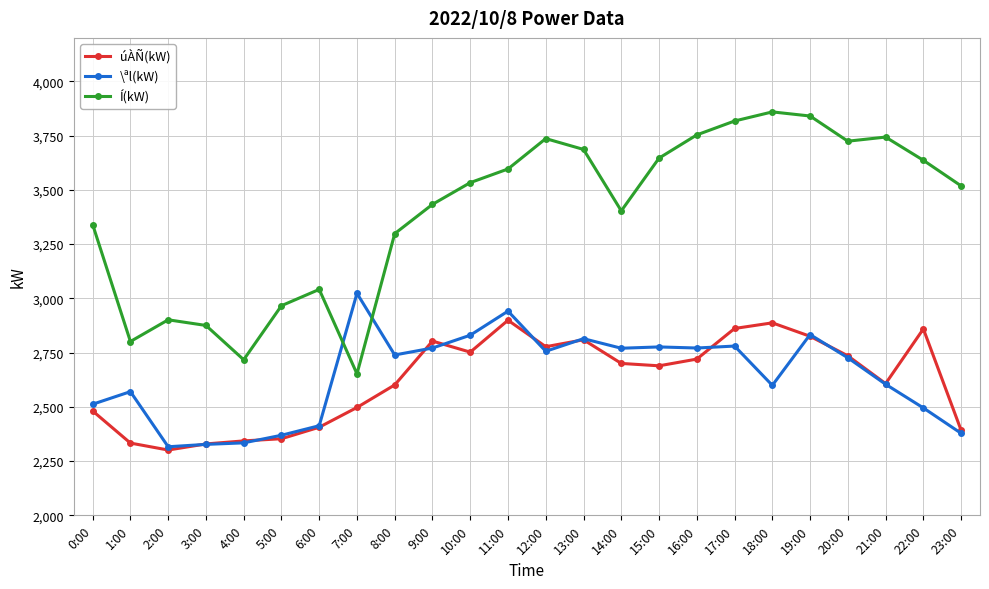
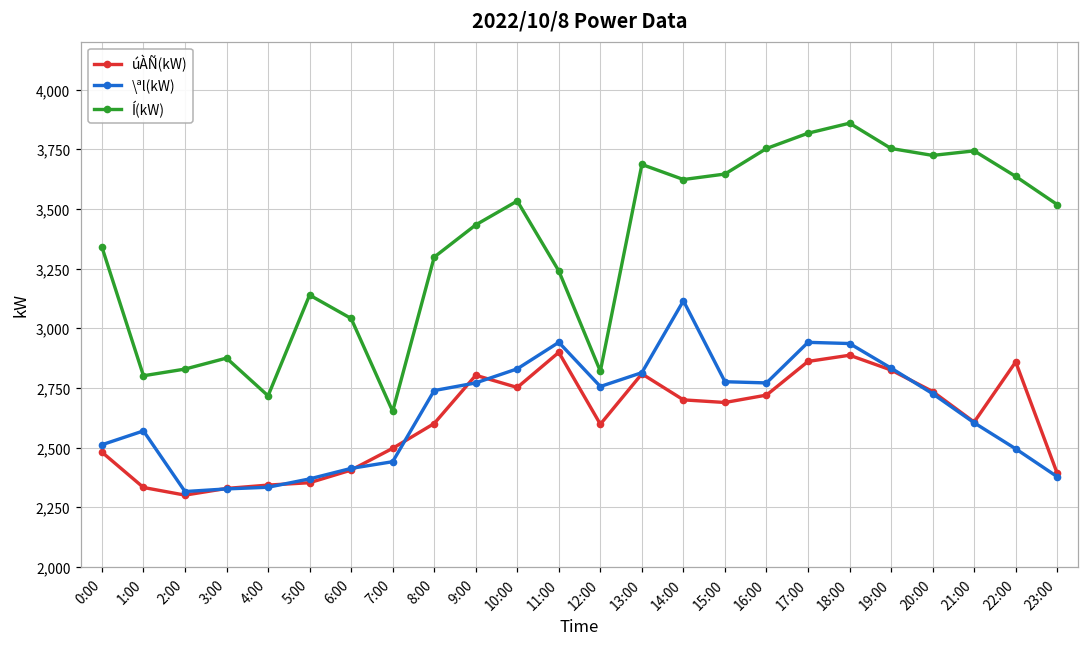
Í(kW), 2:00: 2,900 -> 2,830
Í(kW), 5:00: 2,970 -> 3,140
\ªl(kW), 7:00: 3,020 -> 2,440
Í(kW), 11:00: 3,600 -> 3,240
úÀÑ(kW), 12:00: 2,780 -> 2,600
Í(kW), 12:00: 3,740 -> 2,820
\ªl(kW), 14:00: 2,770 -> 3,120
Í(kW), 14:00: 3,400 -> 3,620
\ªl(kW), 17:00: 2,780 -> 2,940
\ªl(kW), 18:00: 2,600 -> 2,940
Í(kW), 19:00: 3,840 -> 3,750
